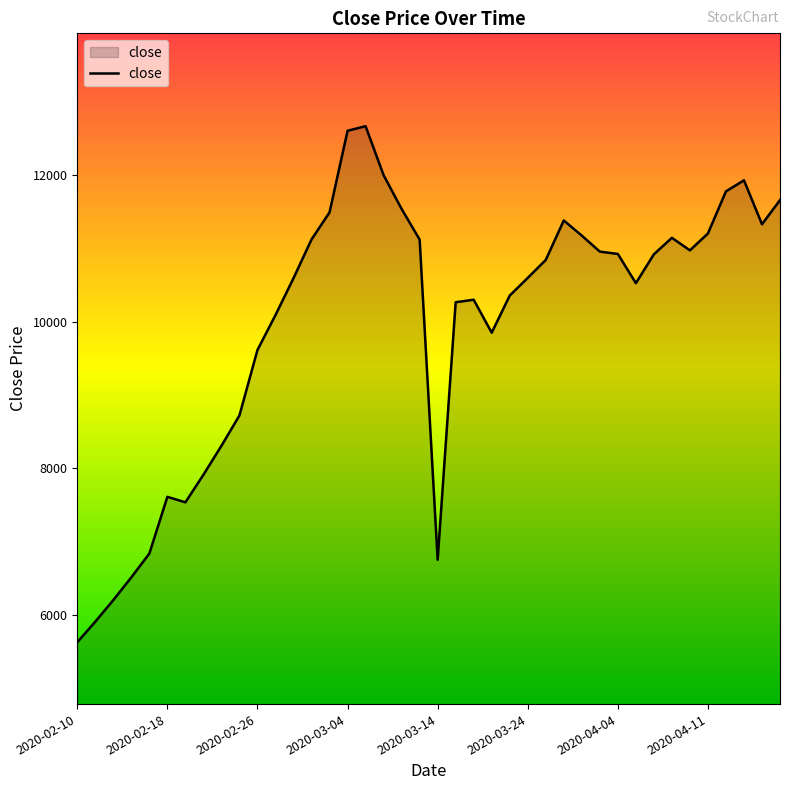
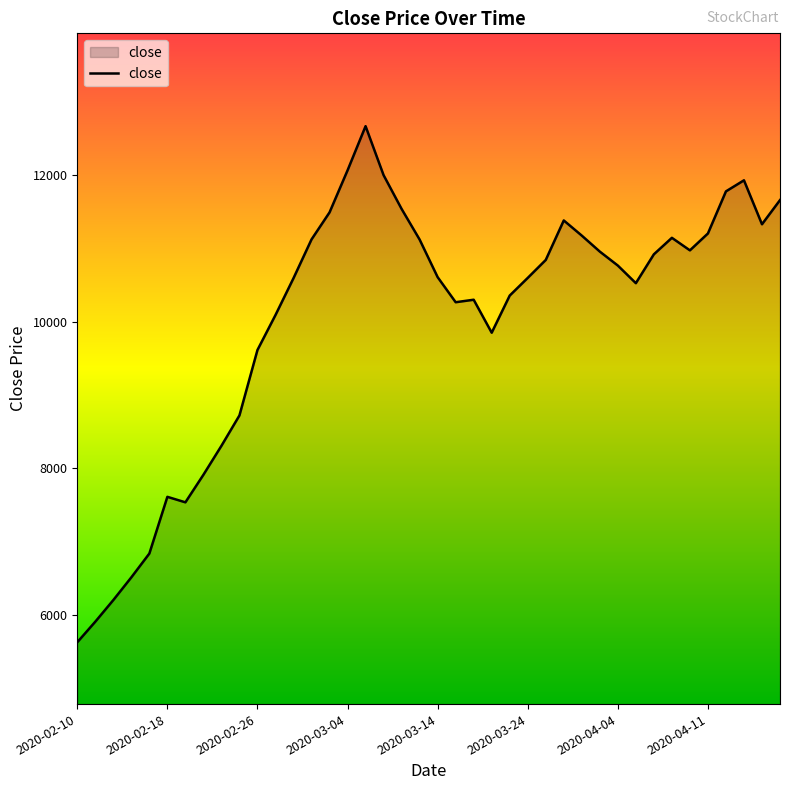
2020-03-04: 12600 -> 12100
2020-03-14: 6800 -> 10600
2020-04-04: 10900 -> 10800
